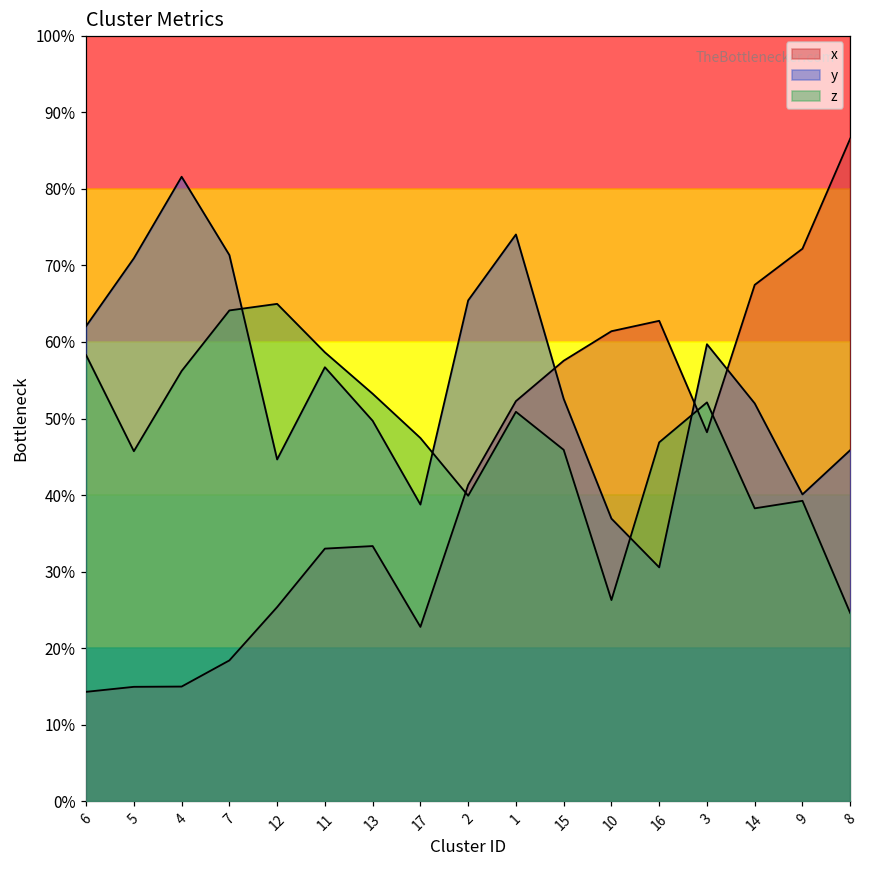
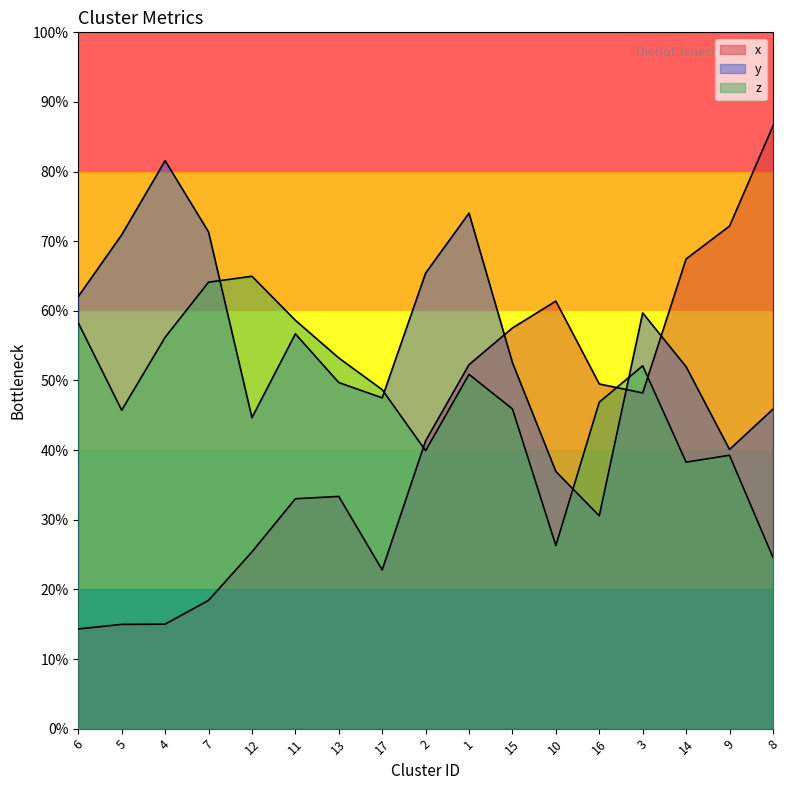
y, 17: 39% -> 48%
z, 17: 47% -> 49%
x, 16: 63% -> 49%
